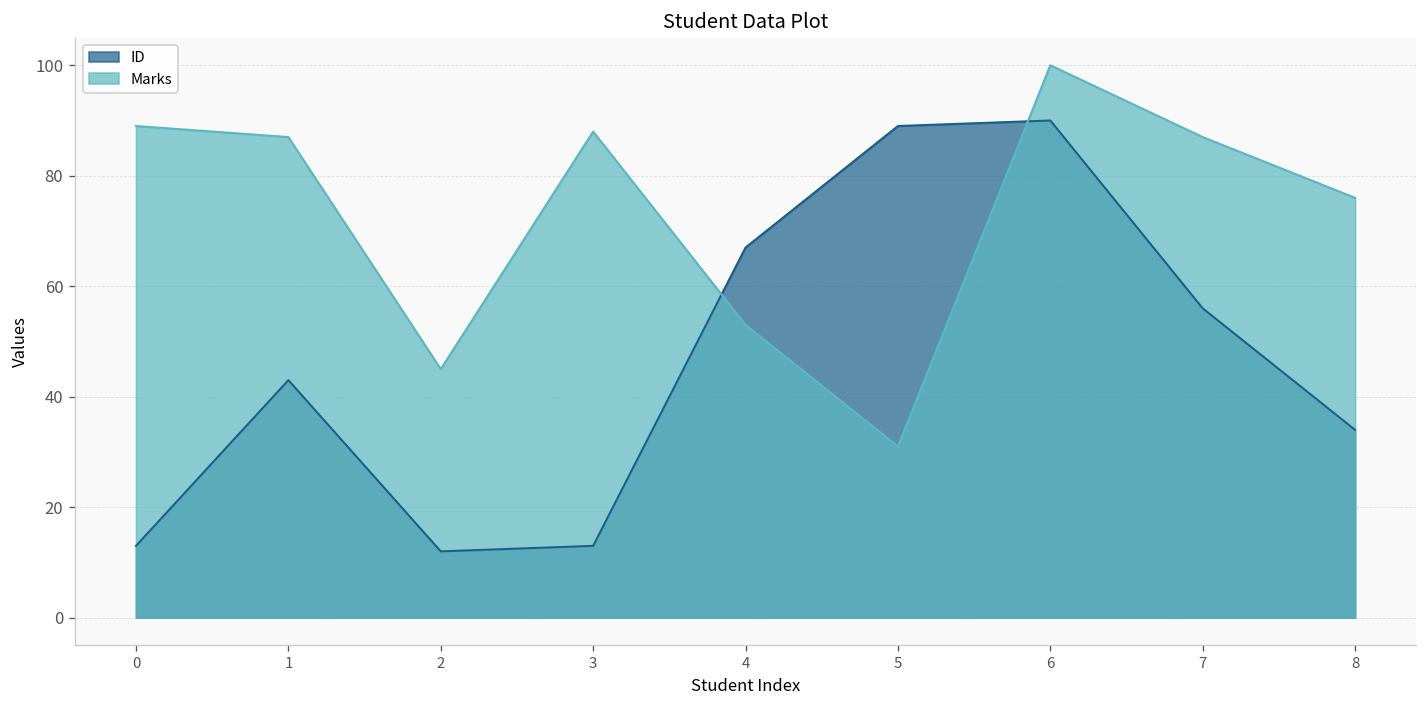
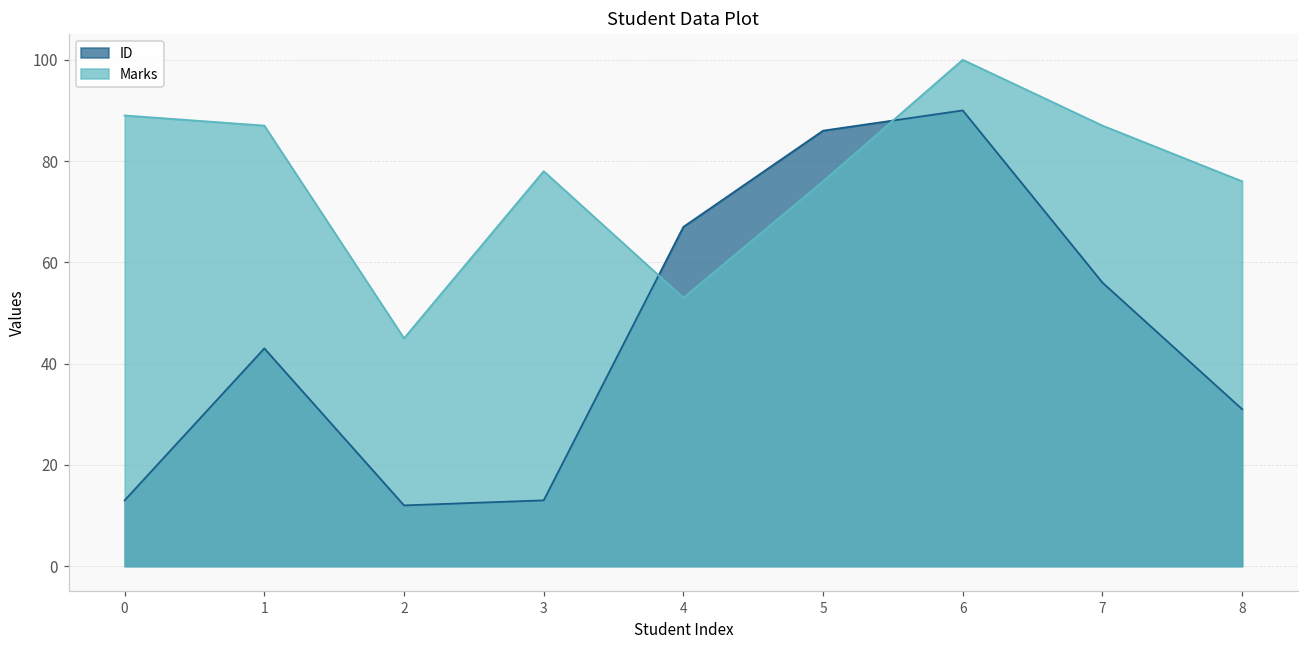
Marks, 3: 88 -> 78
ID, 5: 89 -> 86
Marks, 5: 31 -> 76
ID, 8: 34 -> 31
